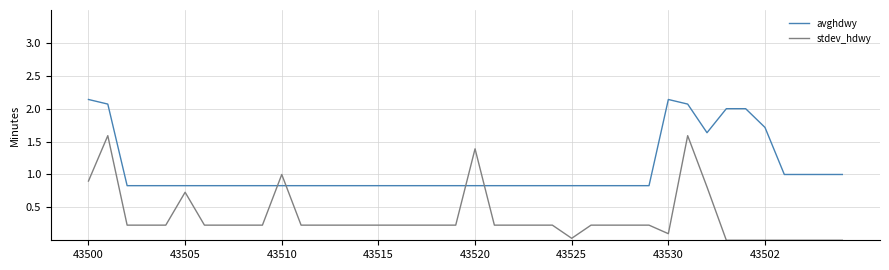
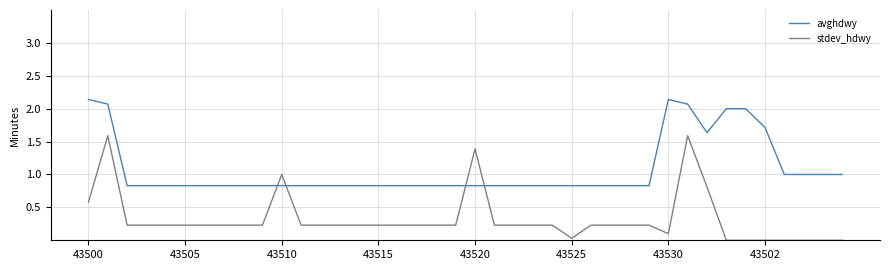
stdev_hdwy, 43500: 0.9 -> 0.6
stdev_hdwy, 43505: 0.7 -> 0.2
